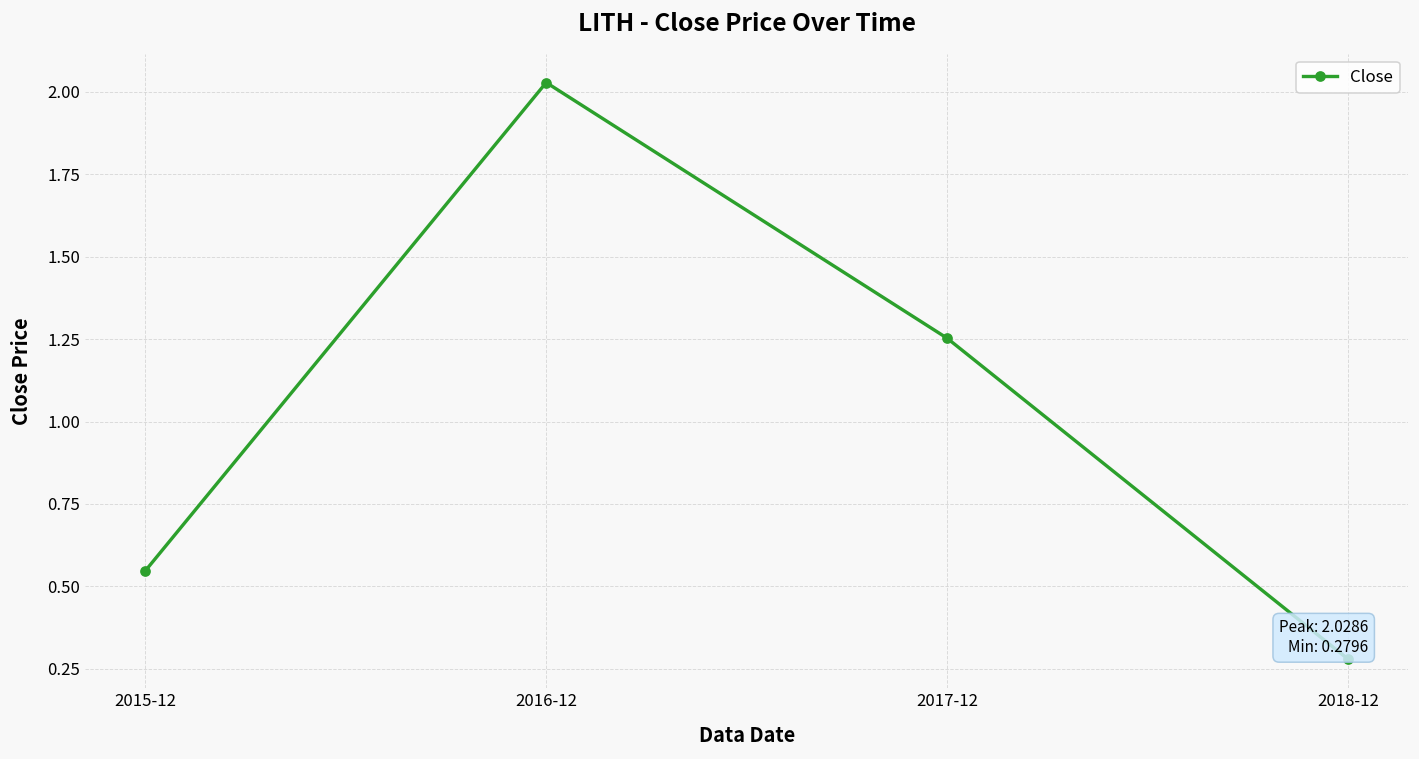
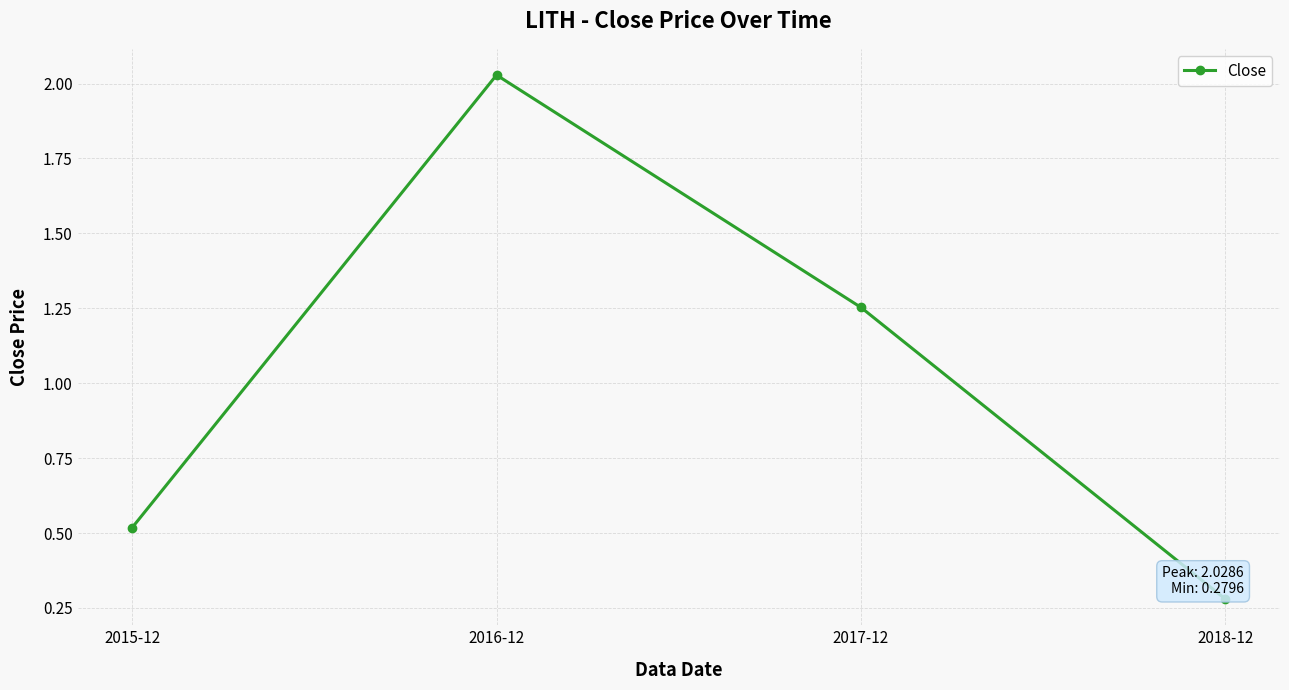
2015-12: 0.55 -> 0.52
